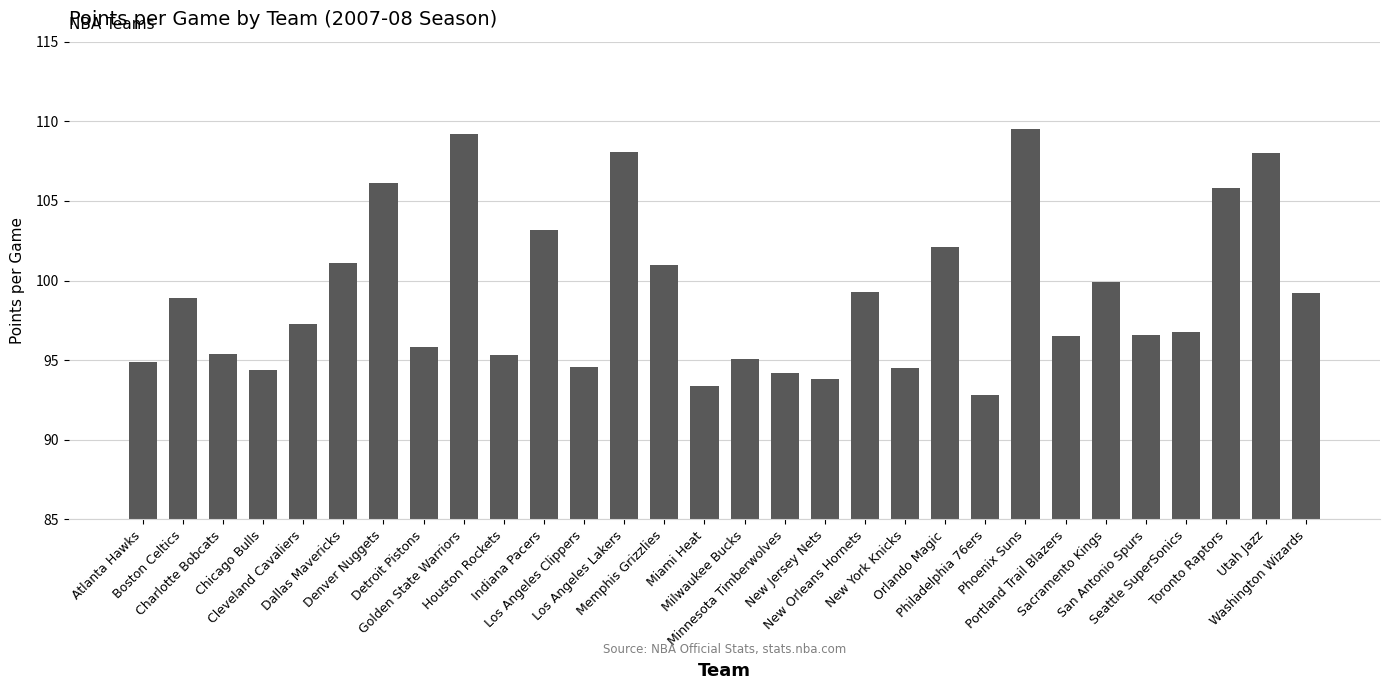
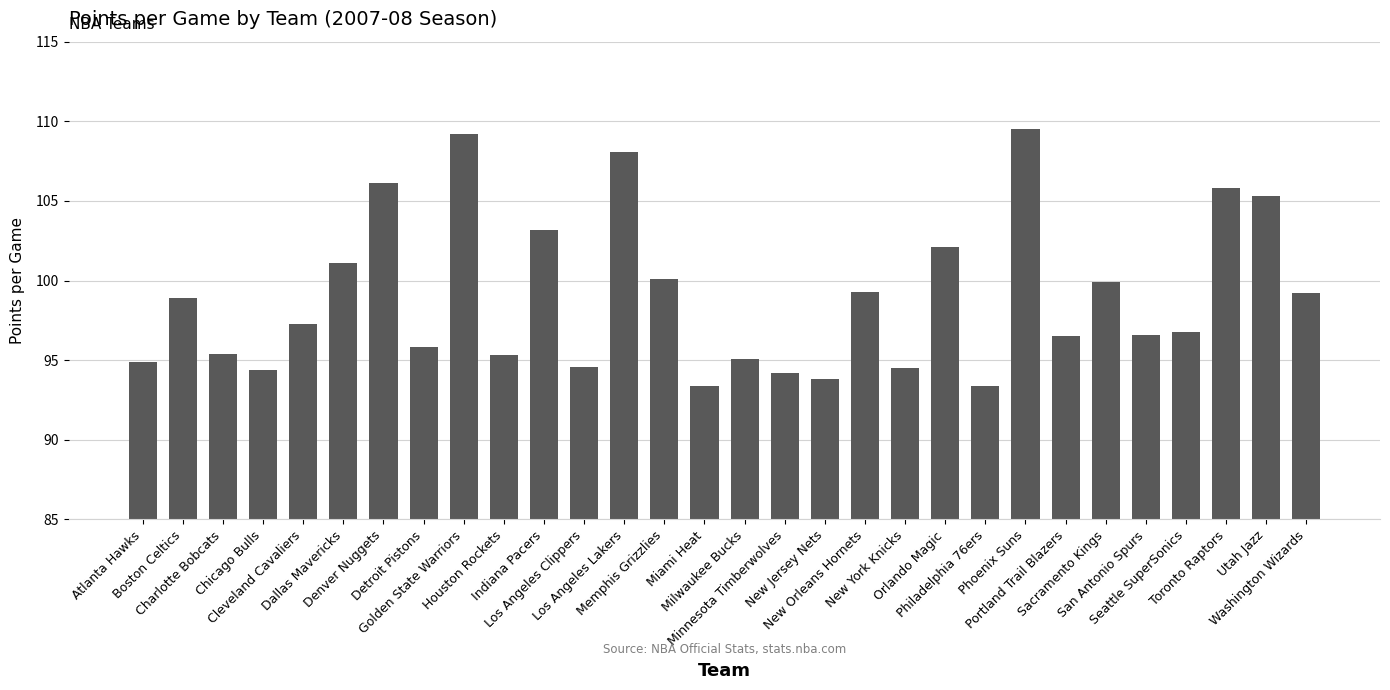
Memphis Grizzlies: 101.0 -> 100.1
Philadelphia 76ers: 92.8 -> 93.4
Utah Jazz: 108.0 -> 105.3
